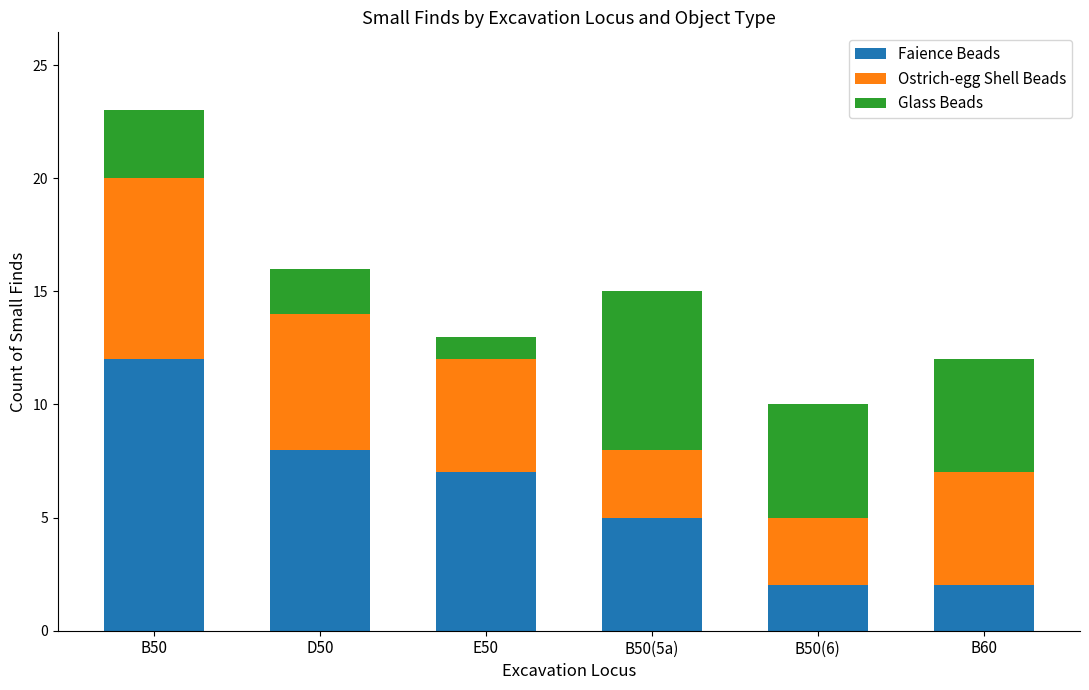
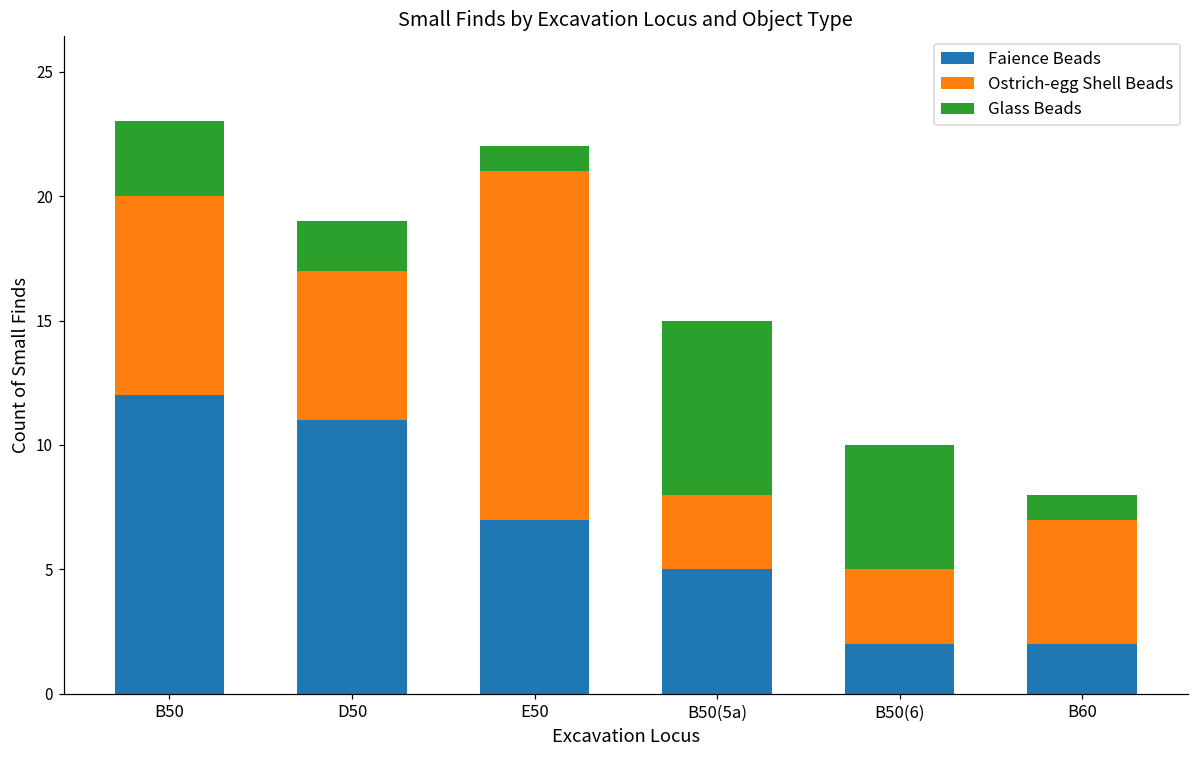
Faience Beads, D50: 8 -> 11
Ostrich-egg Shell Beads, E50: 5 -> 14
Glass Beads, B60: 5 -> 1
